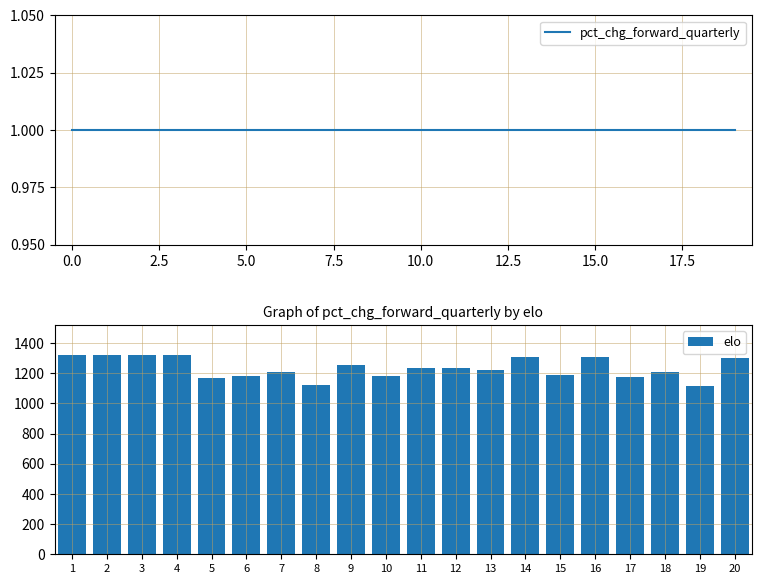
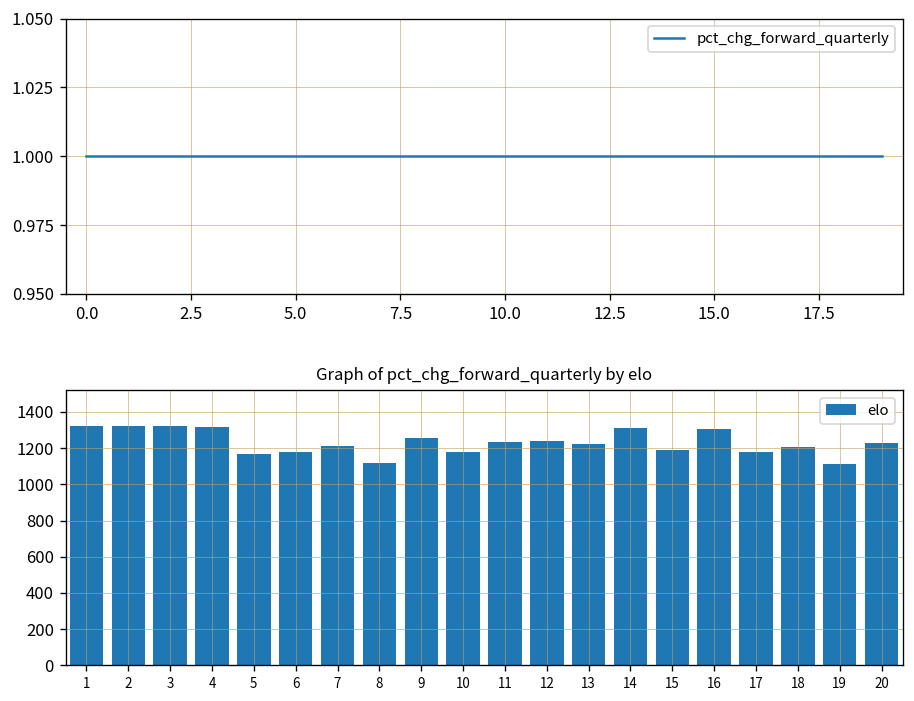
Graph of pct_chg_forward_quarterly by elo, 20: 1300 -> 1230
